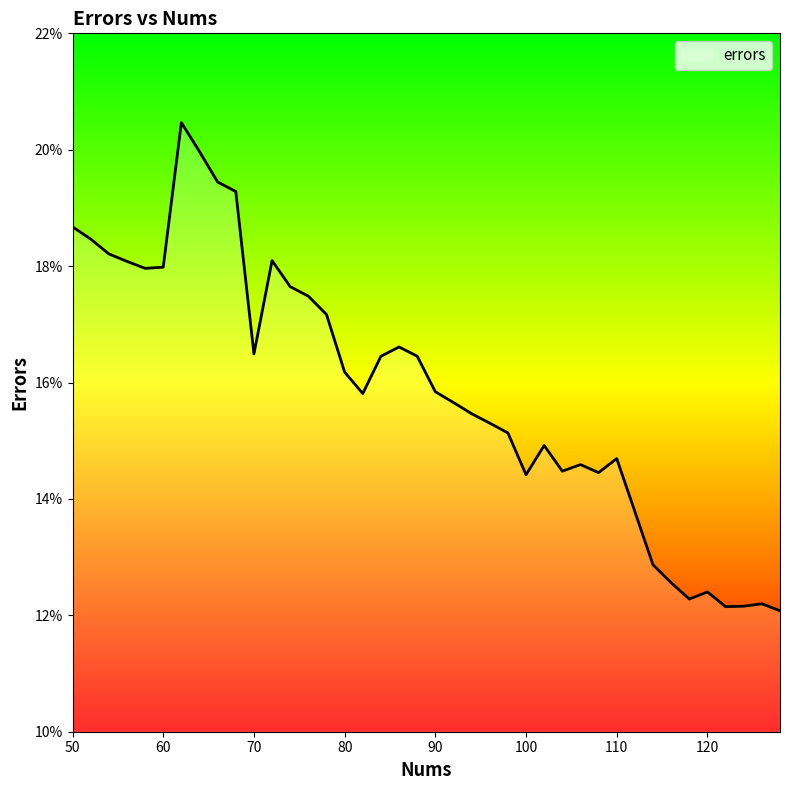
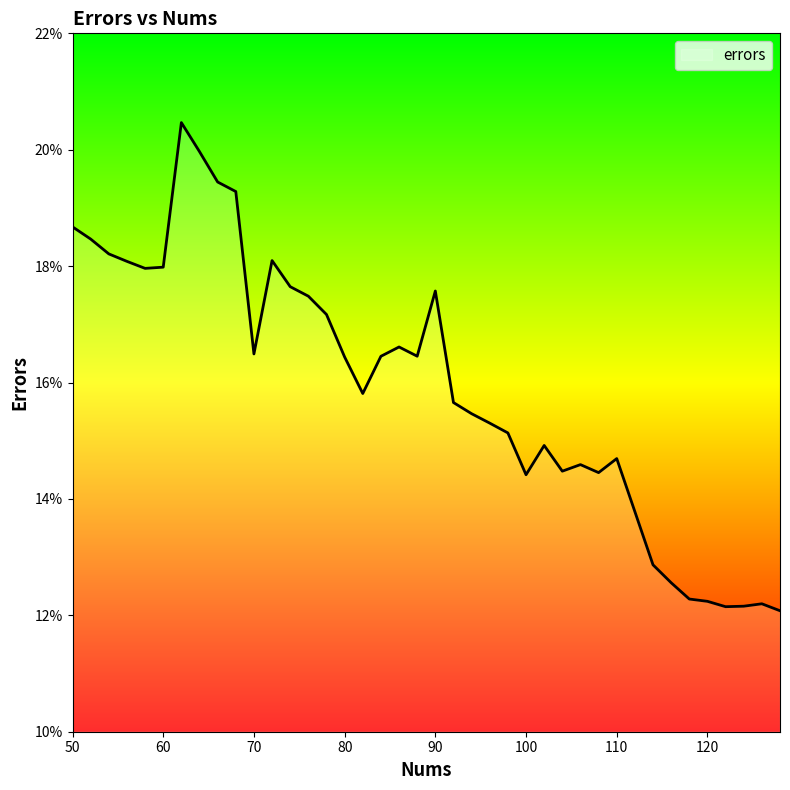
80: 16.2% -> 16.4%
90: 15.8% -> 17.6%
120: 12.4% -> 12.2%
